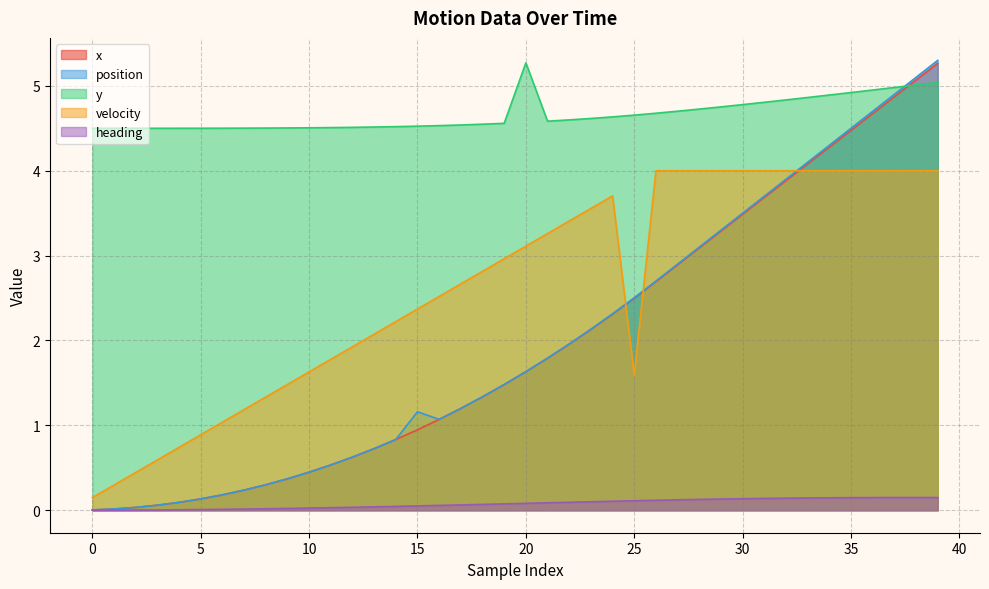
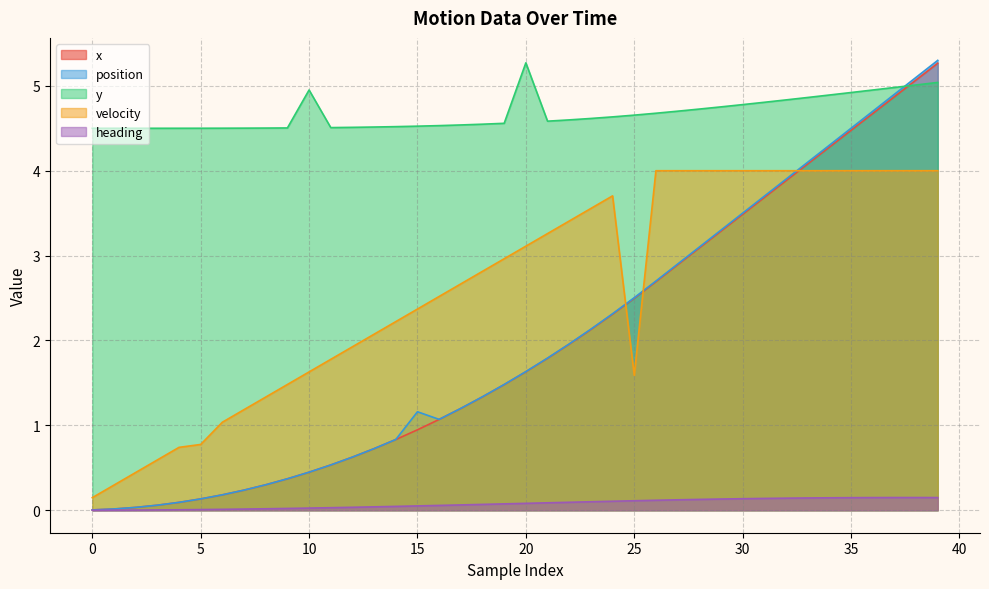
velocity, 5: 0.9 -> 0.8
y, 10: 4.5 -> 5.0
